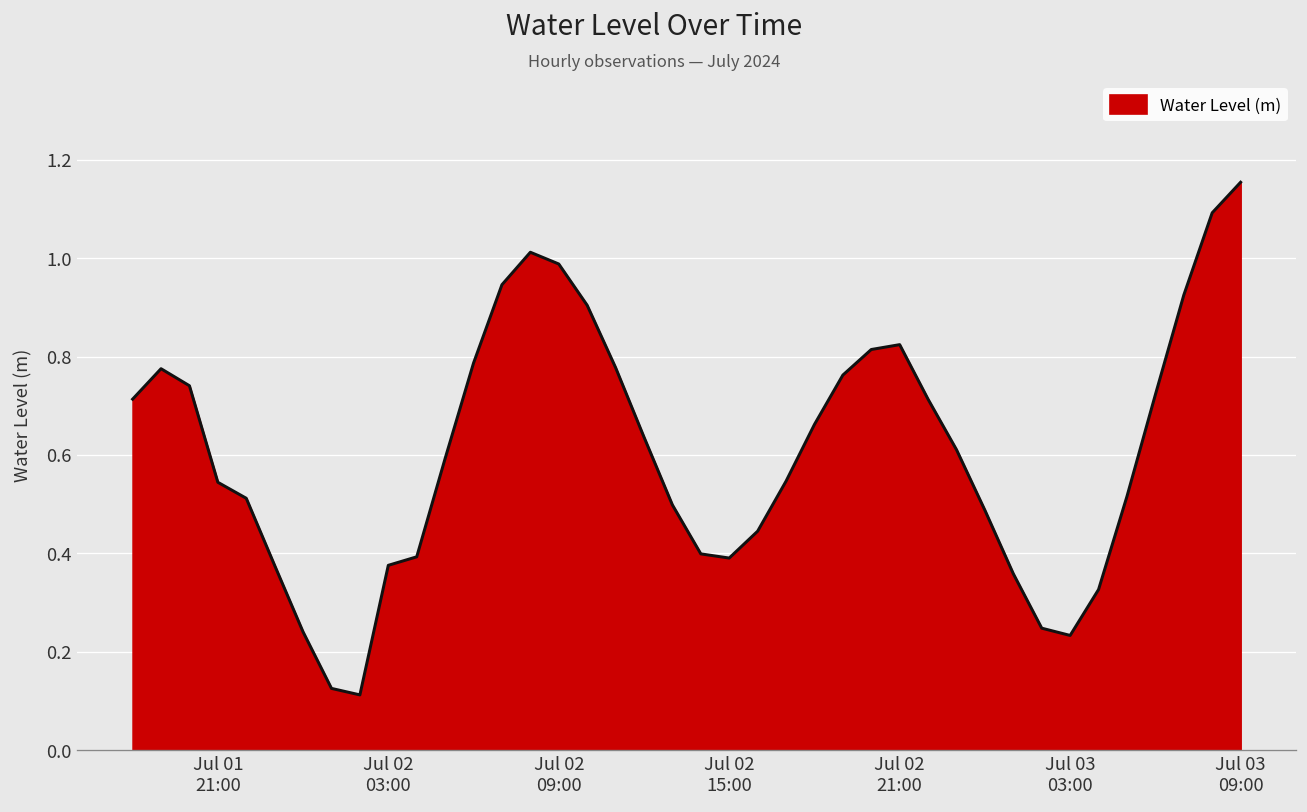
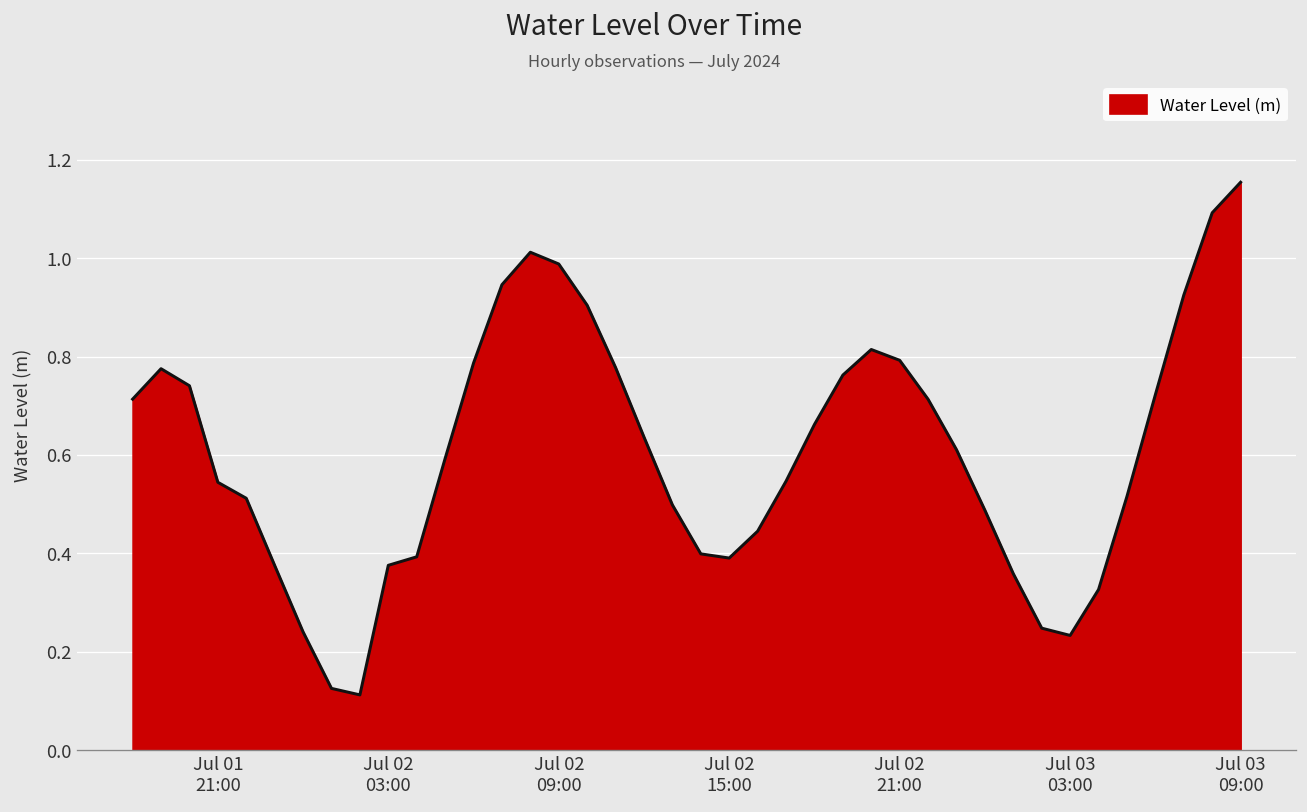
Jul 02 21:00: 0.82 -> 0.79
